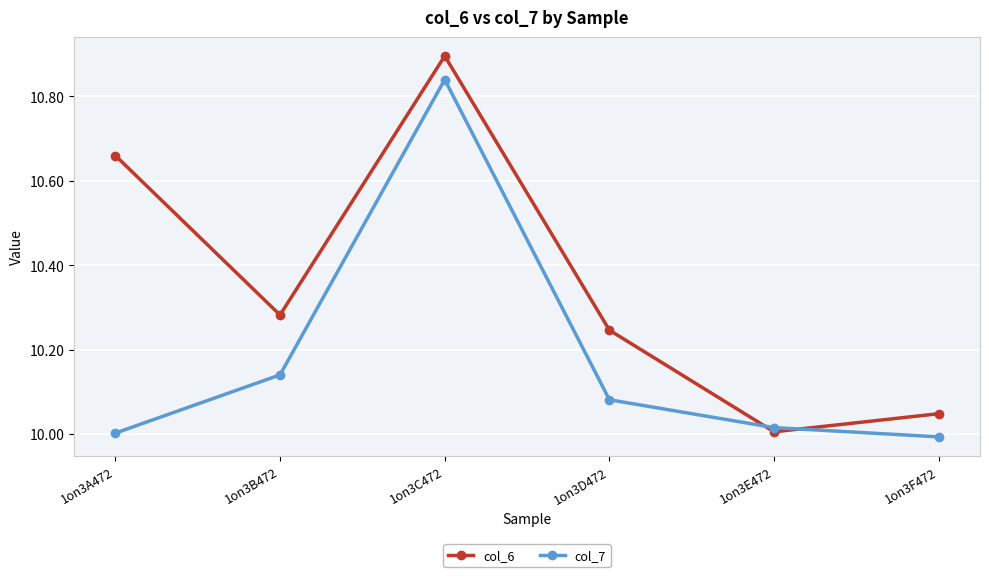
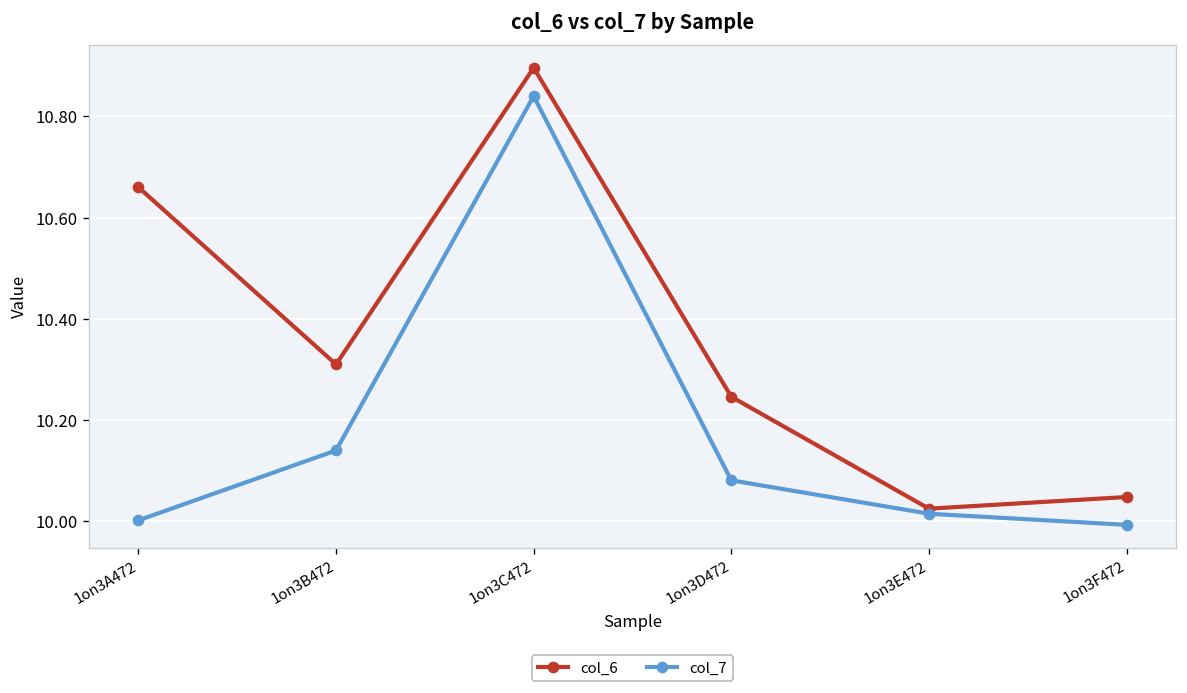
col_6, 1on3B472: 10.28 -> 10.31
col_6, 1on3E472: 10.01 -> 10.03
